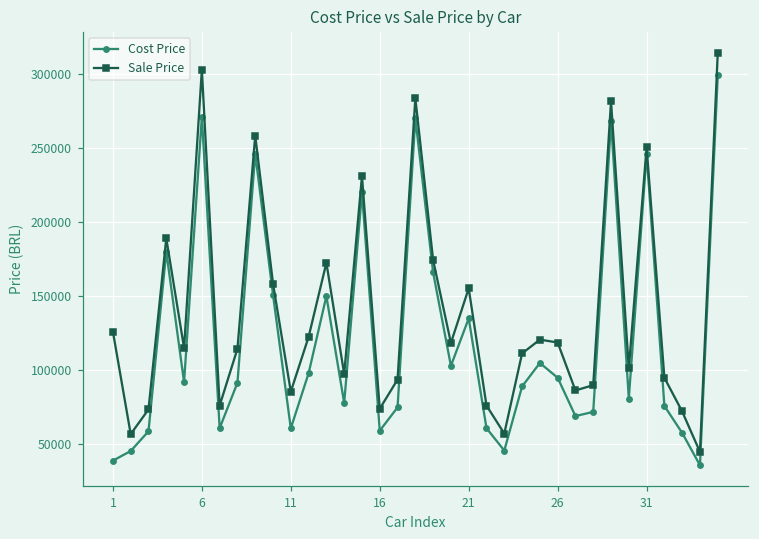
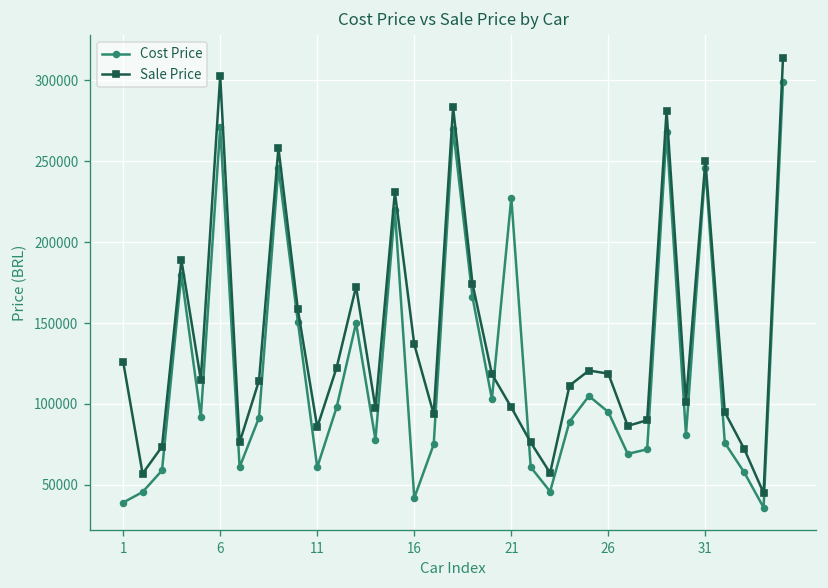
Cost Price, 16: 59000 -> 42000
Sale Price, 16: 74000 -> 137000
Cost Price, 21: 135000 -> 227000
Sale Price, 21: 155000 -> 98000
